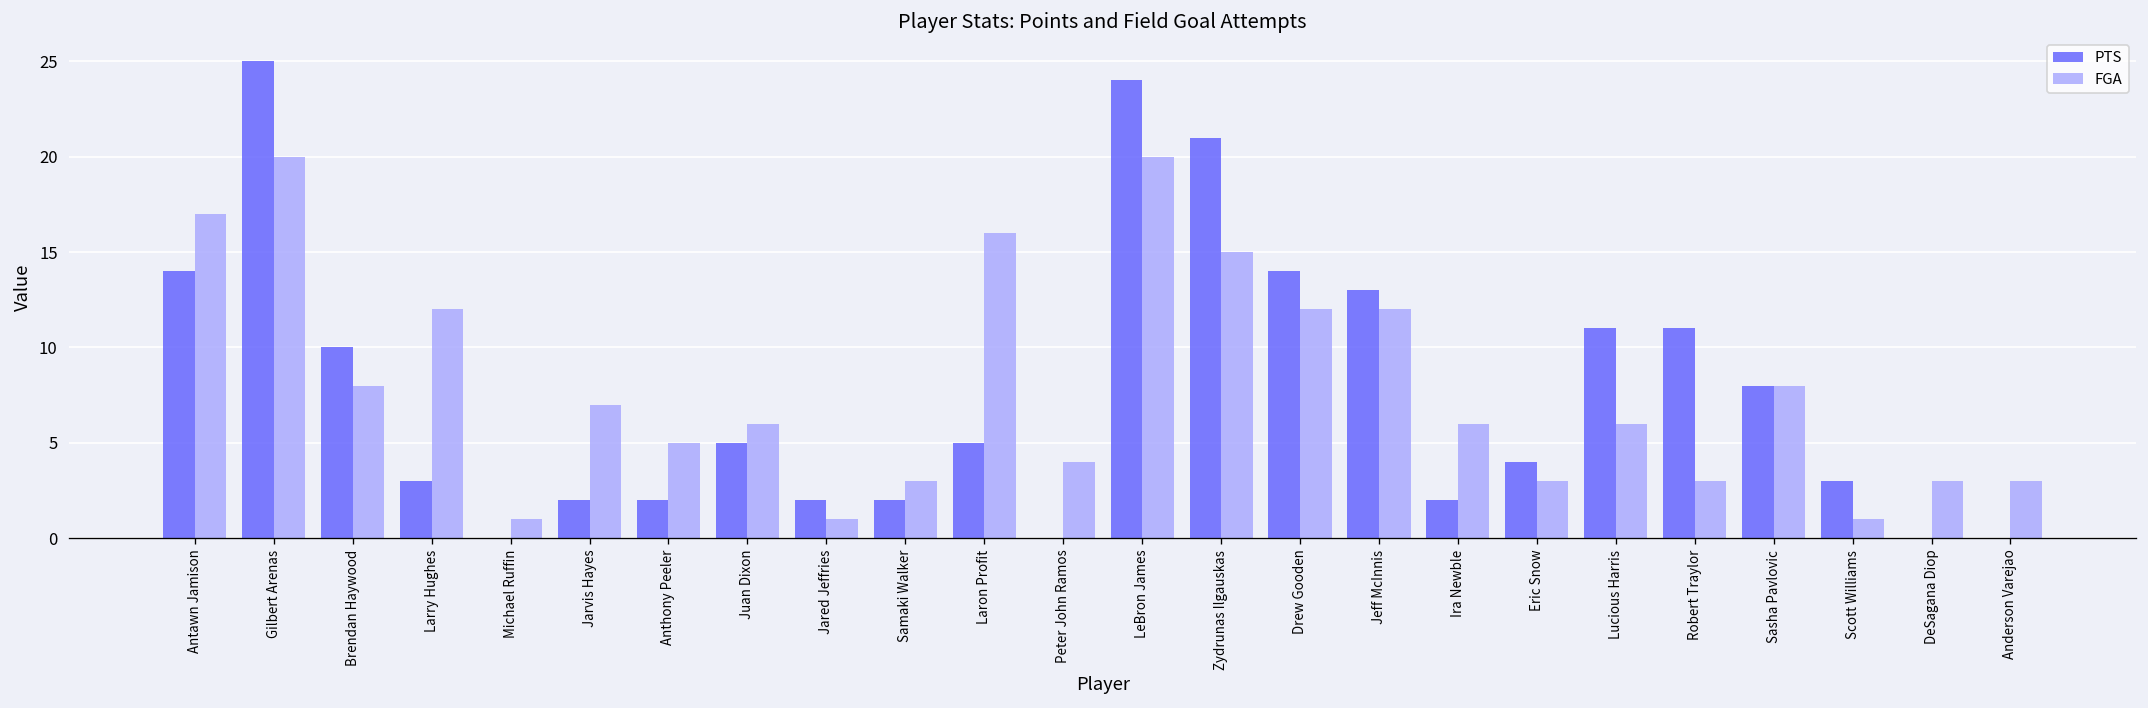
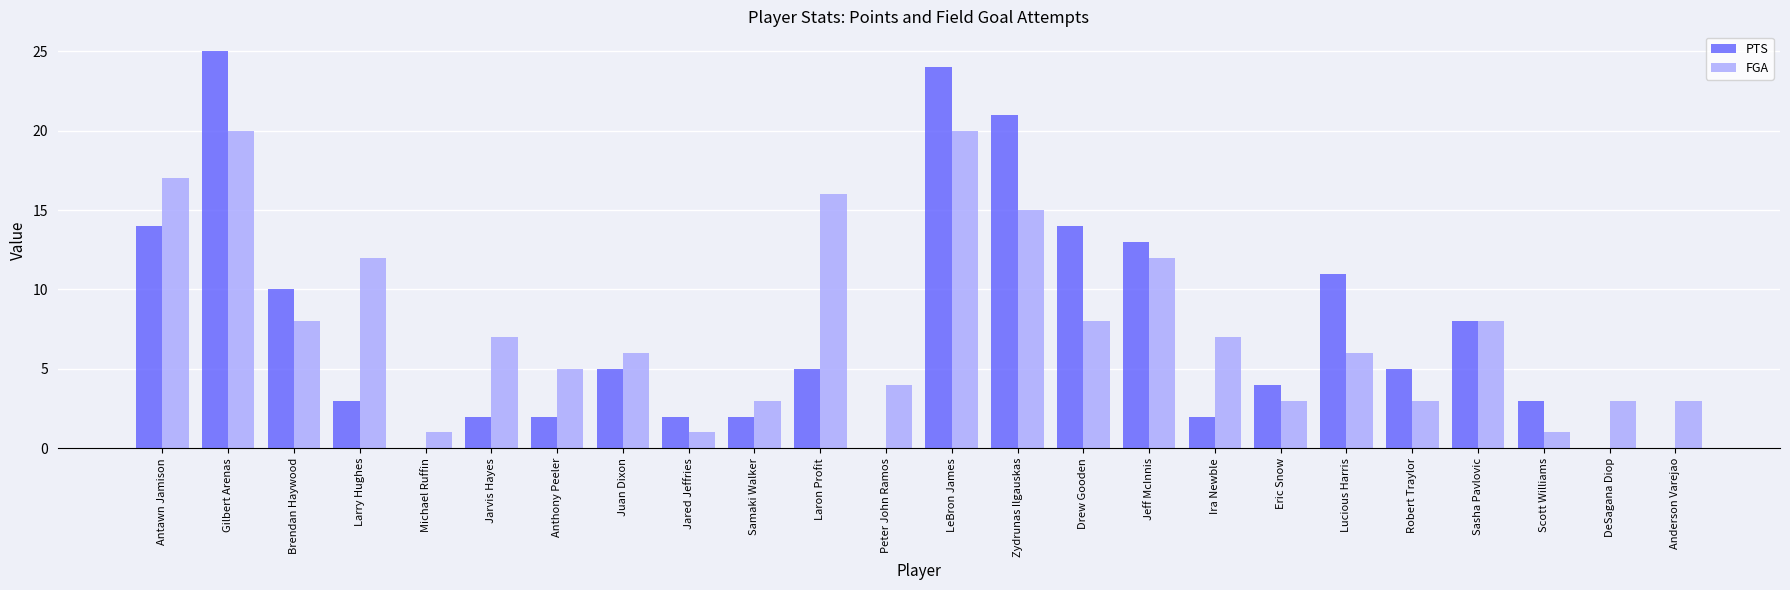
FGA, Drew Gooden: 12 -> 8
FGA, Ira Newble: 6 -> 7
PTS, Robert Traylor: 11 -> 5
